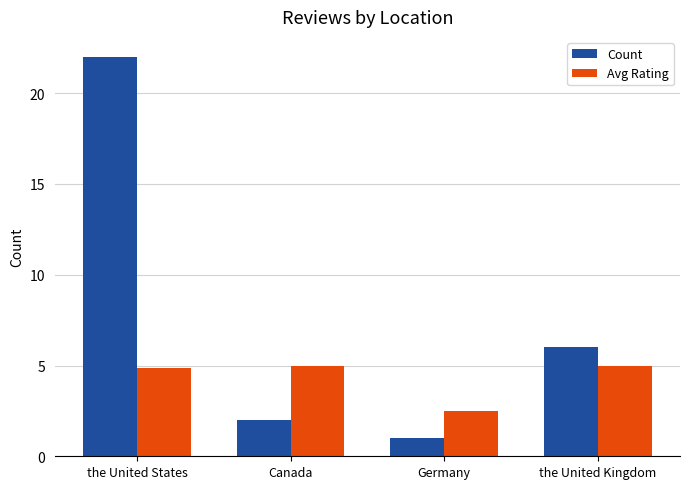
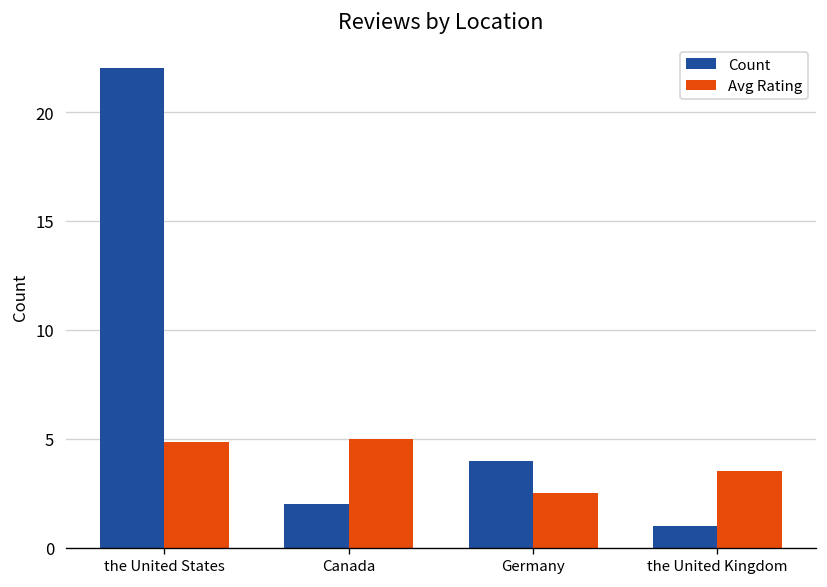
Count, Germany: 1 -> 4
Count, the United Kingdom: 6 -> 1
Avg Rating, the United Kingdom: 5.0 -> 3.5
